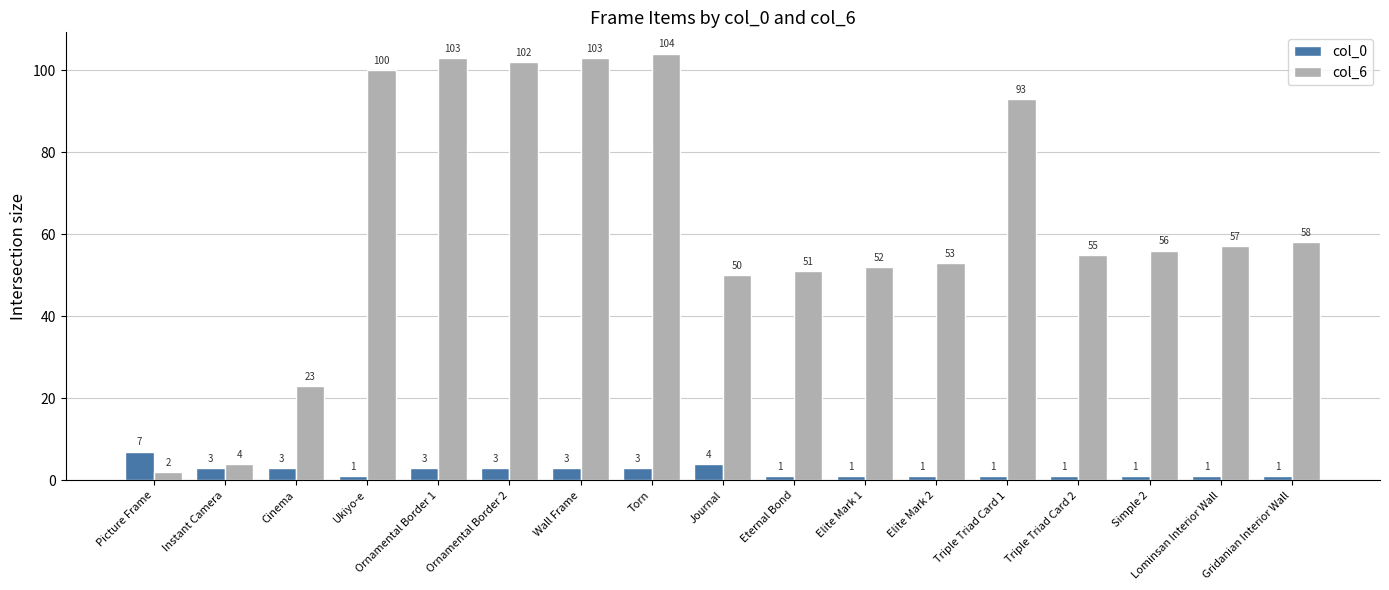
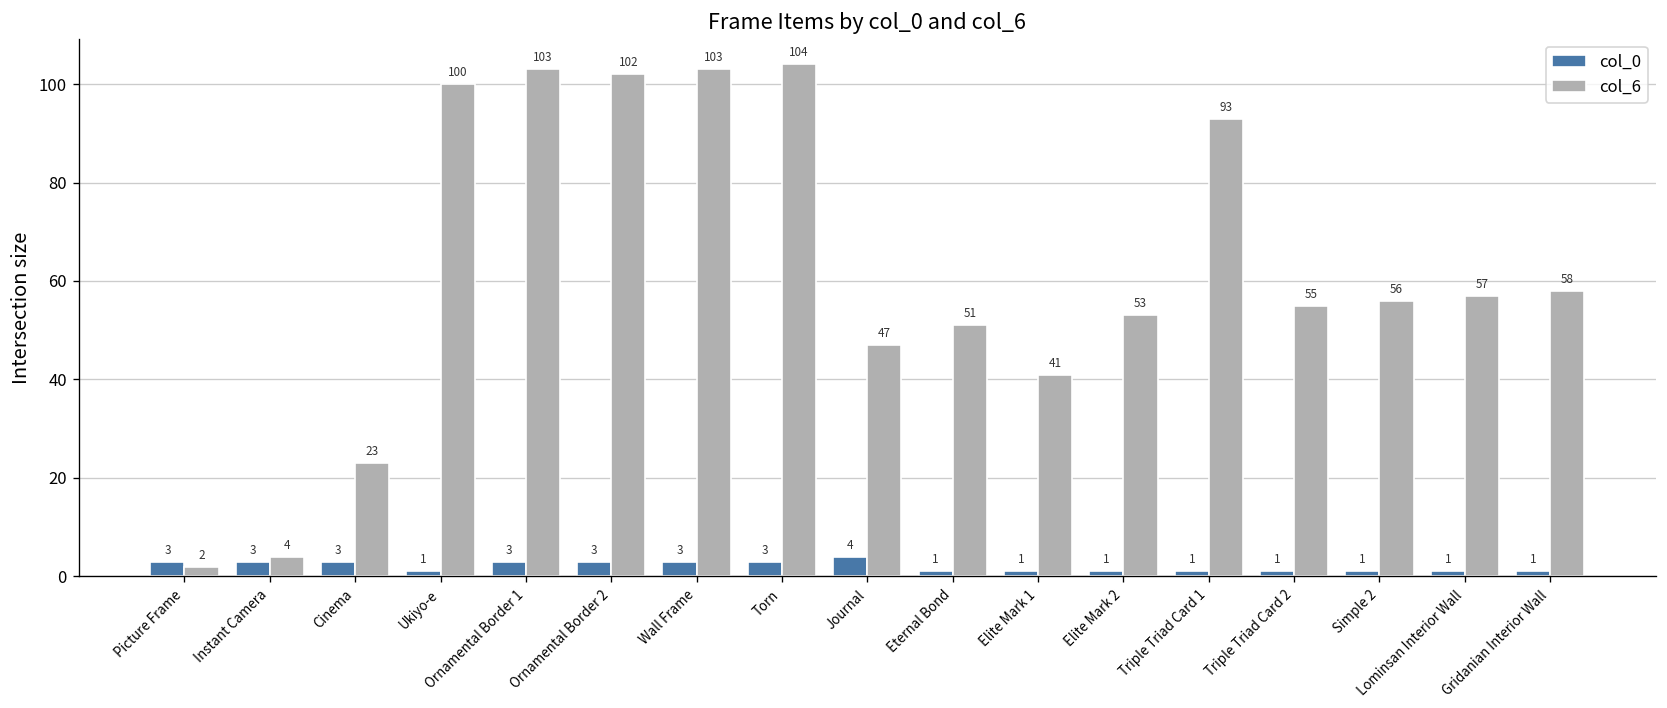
col_0, Picture Frame: 7 -> 3
col_6, Journal: 50 -> 47
col_6, Elite Mark 1: 52 -> 41
